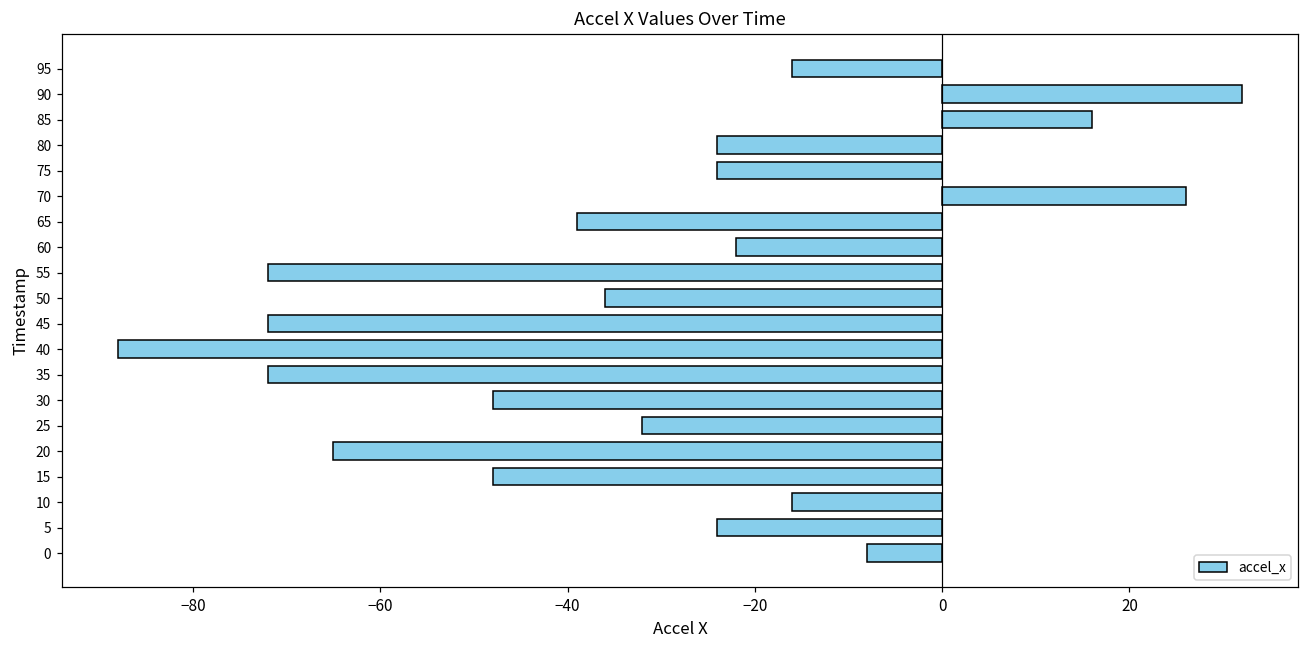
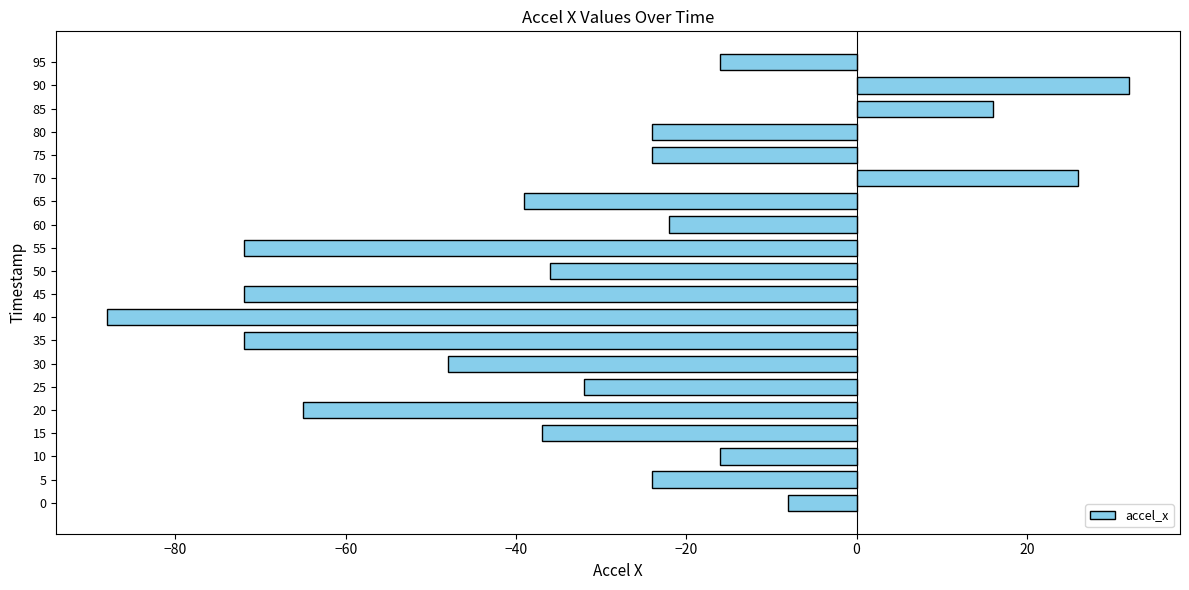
15: -48 -> -37
